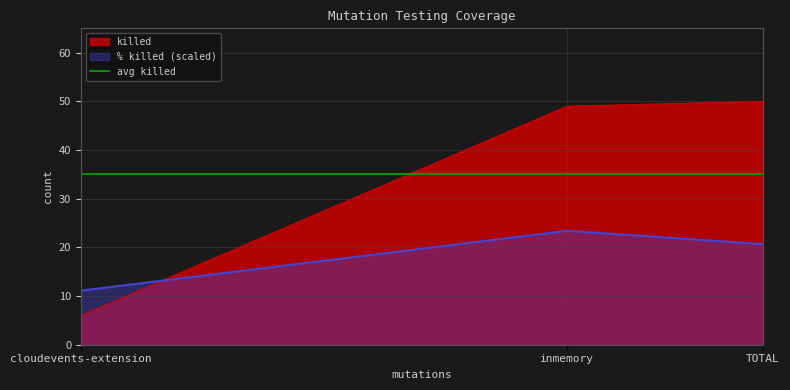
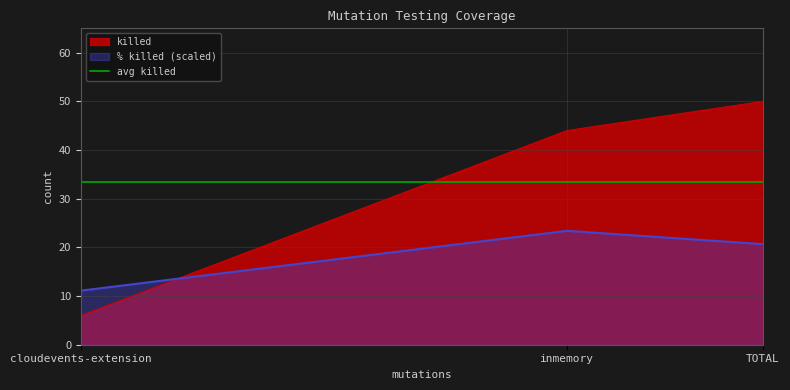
killed, inmemory: 49 -> 44
